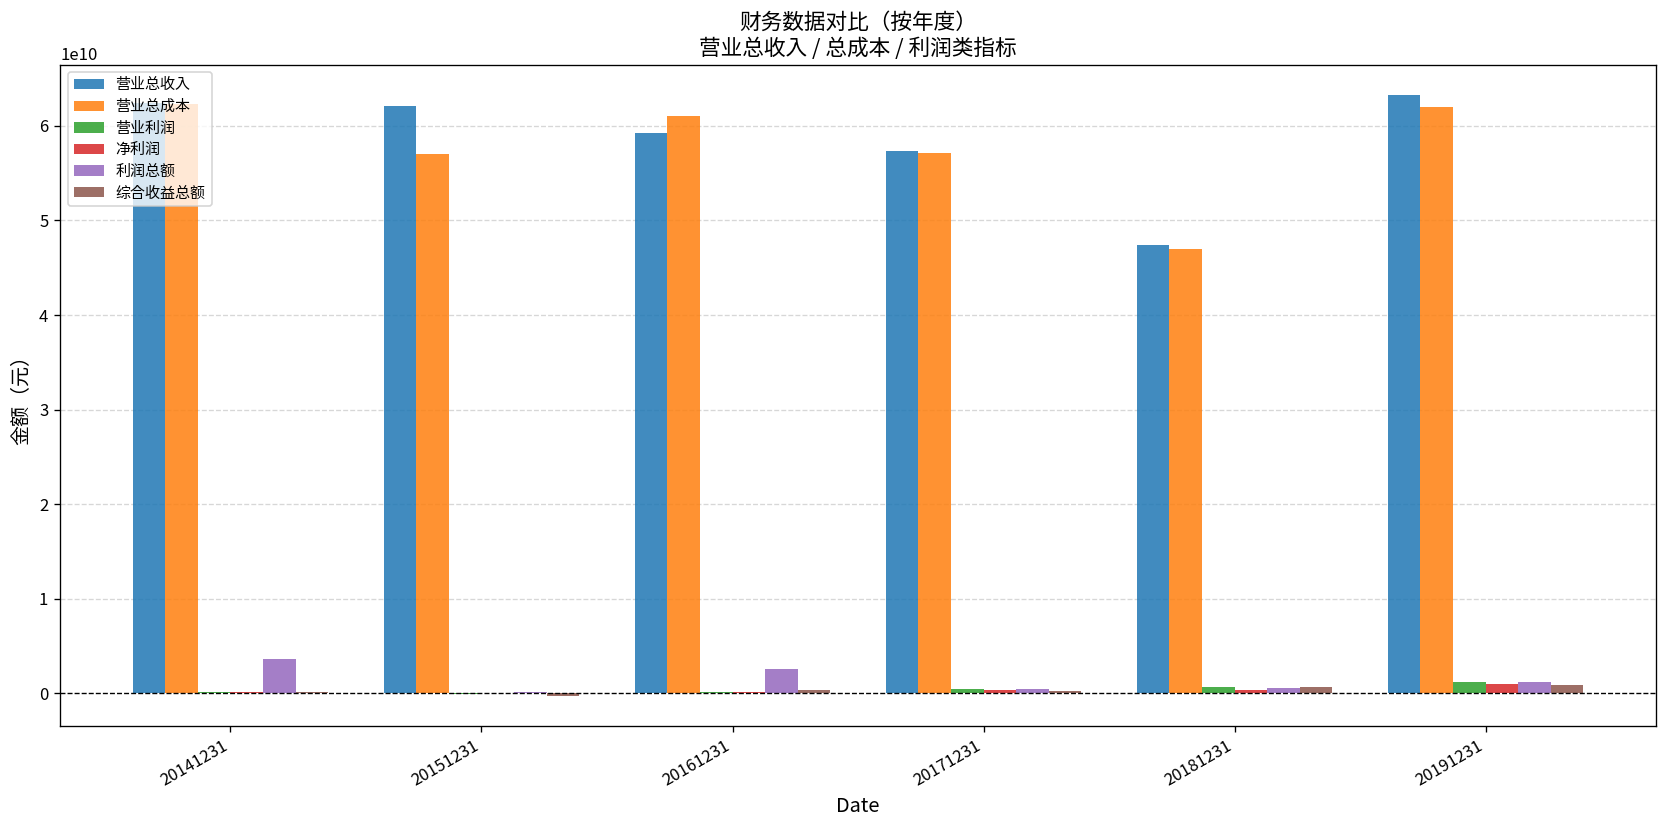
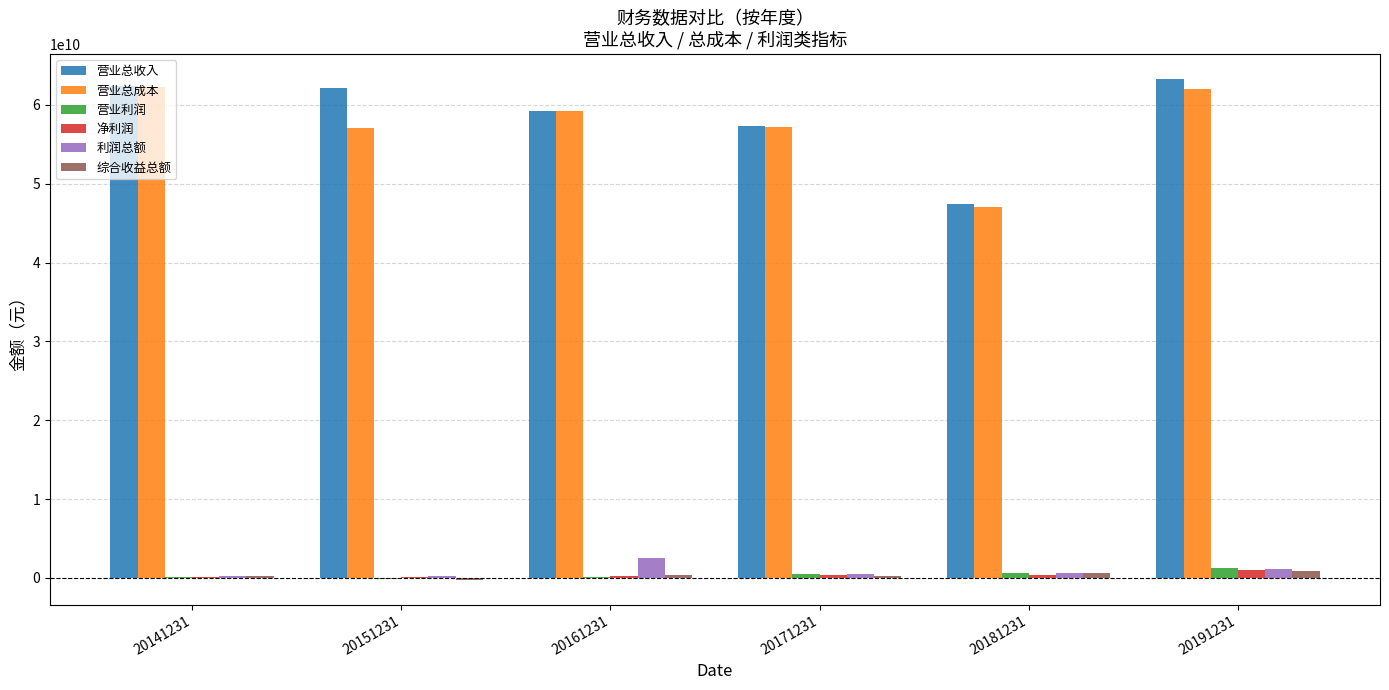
利润总额, 20141231: 4000000000 -> 0
营业总成本, 20161231: 61000000000 -> 59000000000
